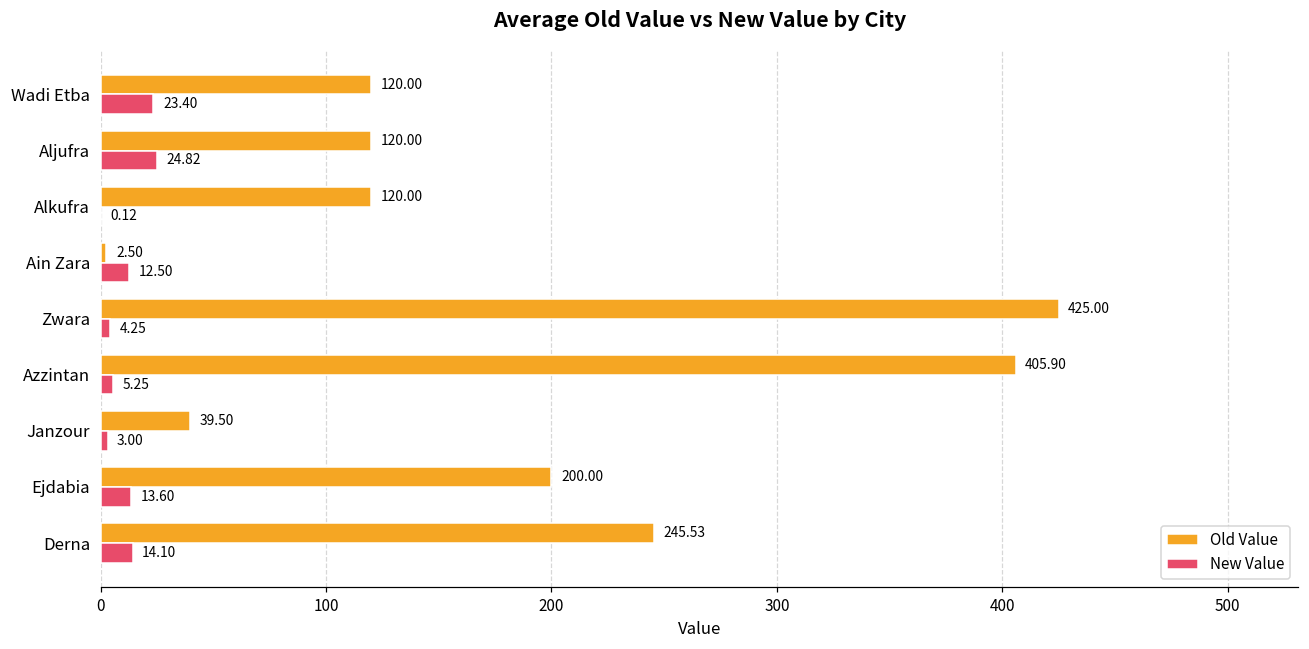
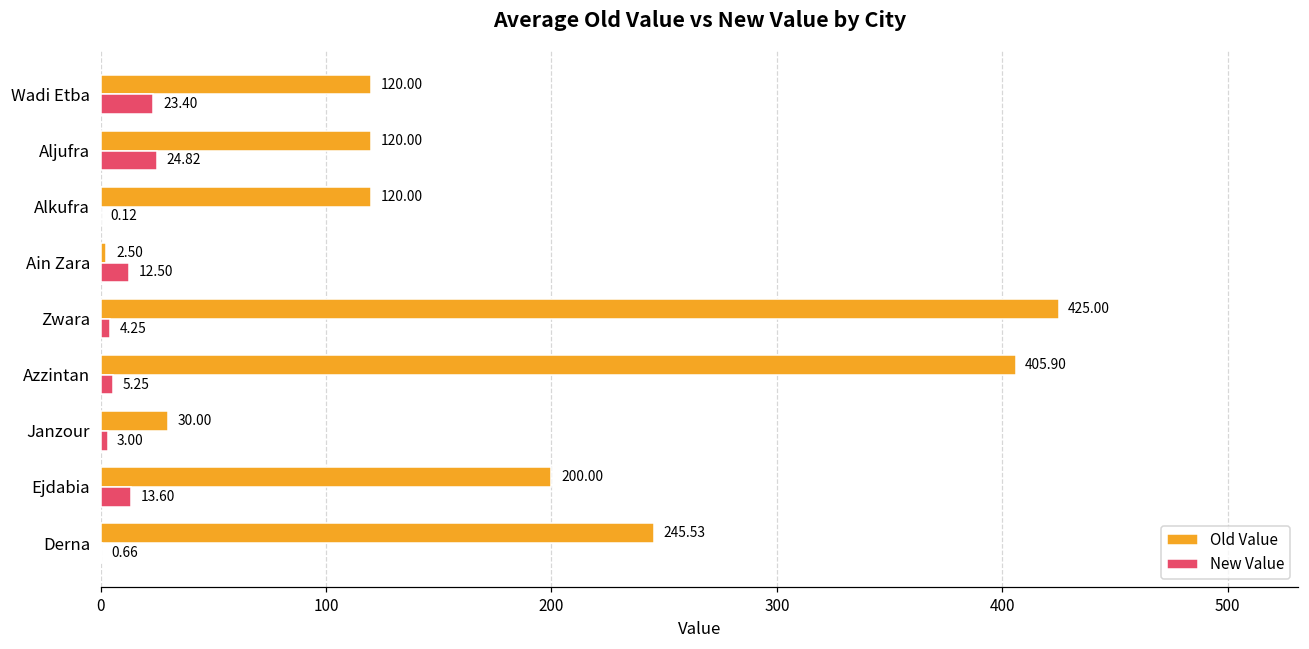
Old Value, Janzour: 39.50 -> 30.00
New Value, Derna: 14.10 -> 0.66
